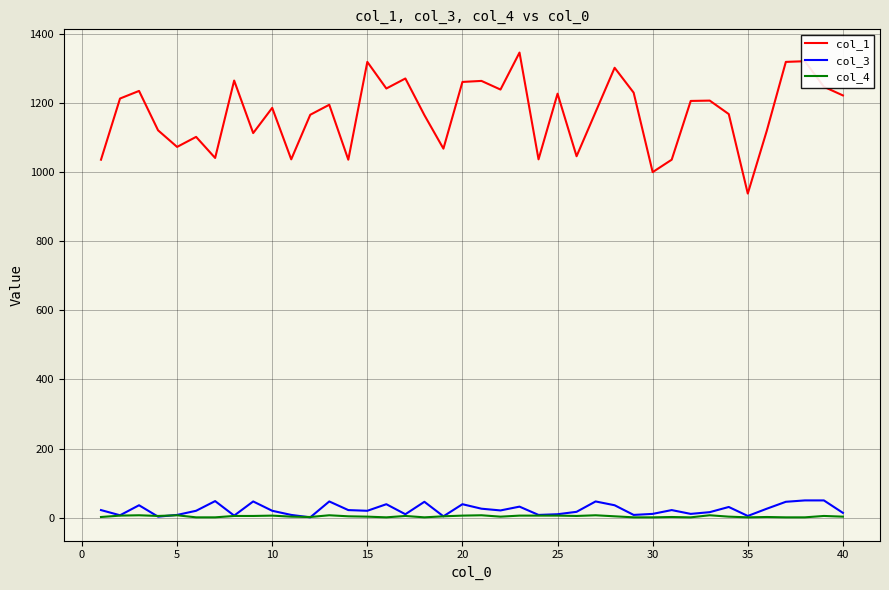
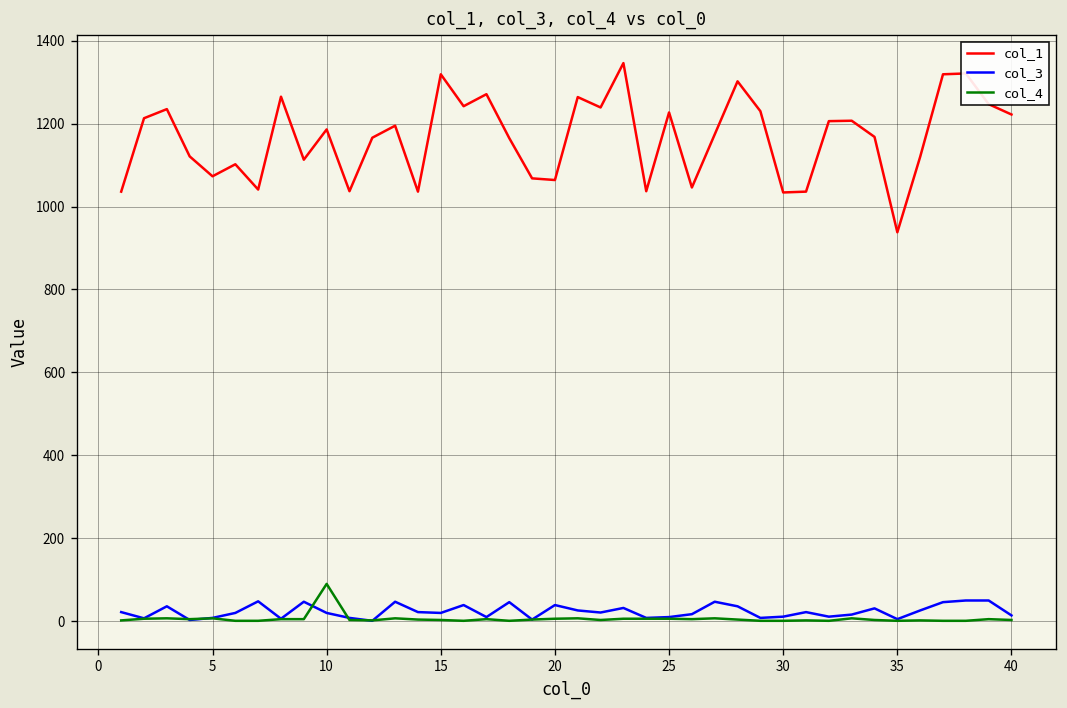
col_4, 10: 10 -> 90
col_1, 20: 1260 -> 1060
col_1, 30: 1000 -> 1030
